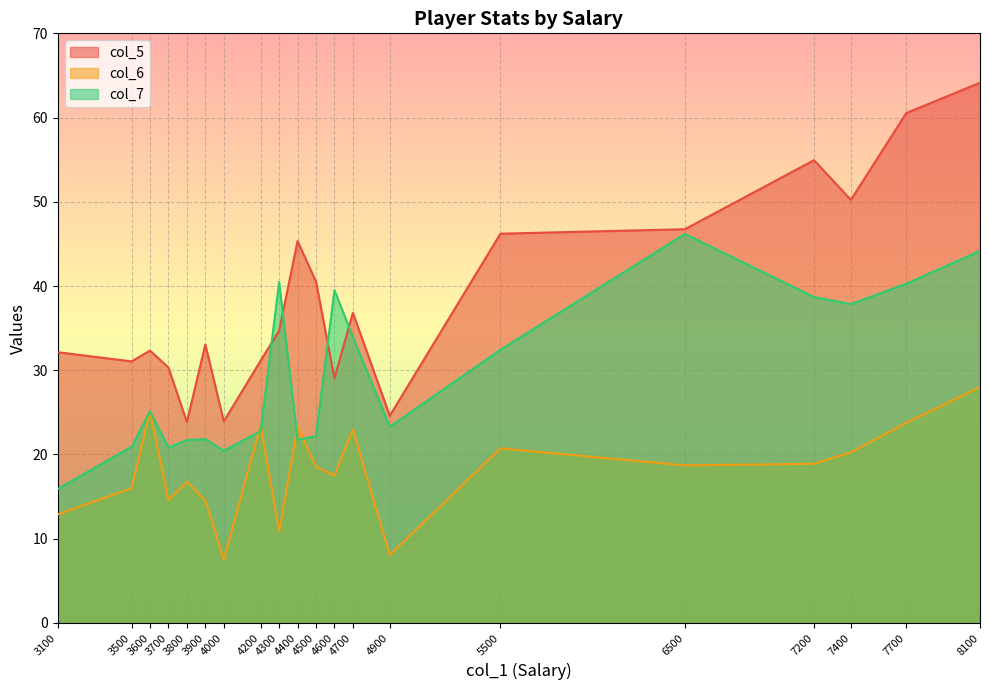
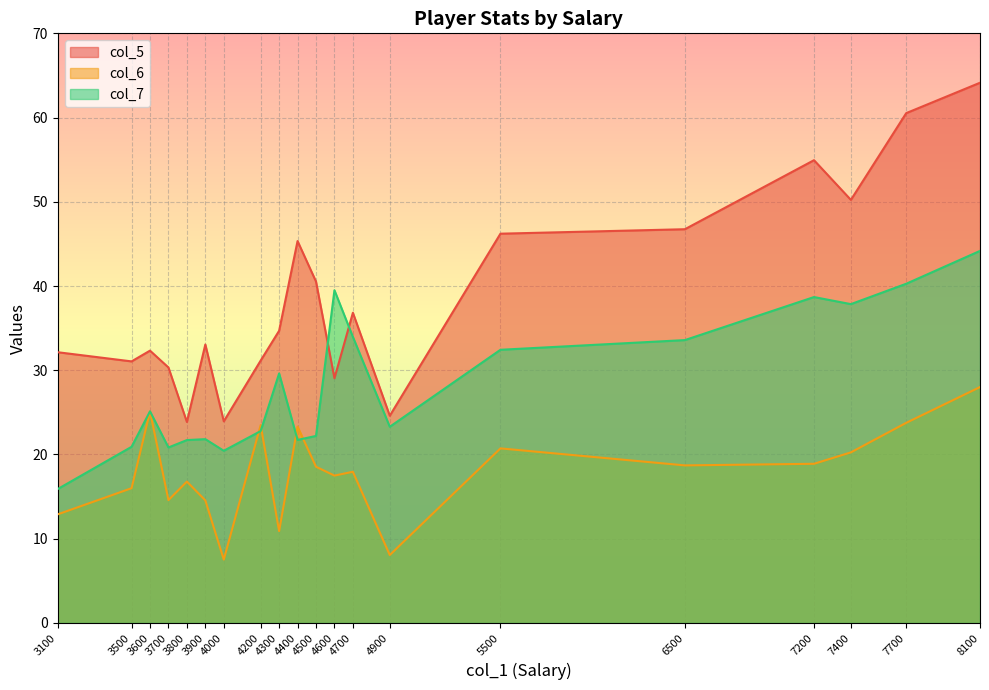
col_7, 4300: 40 -> 30
col_6, 4700: 23 -> 18
col_7, 6500: 46 -> 34
